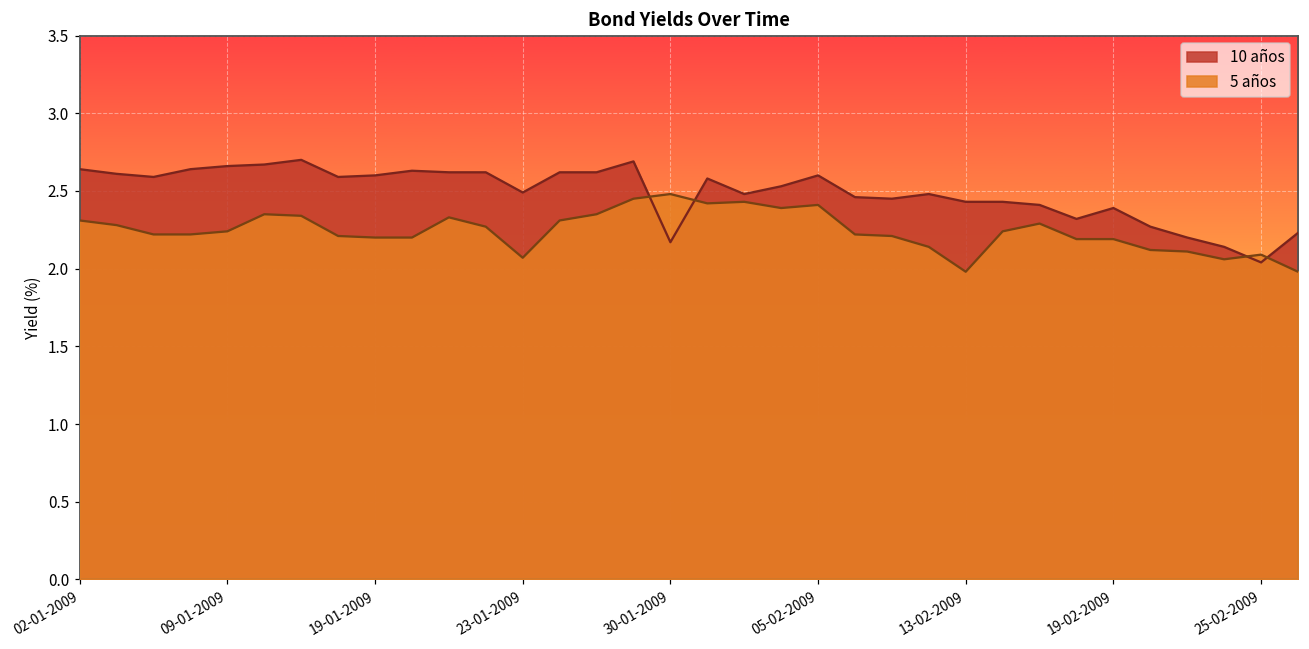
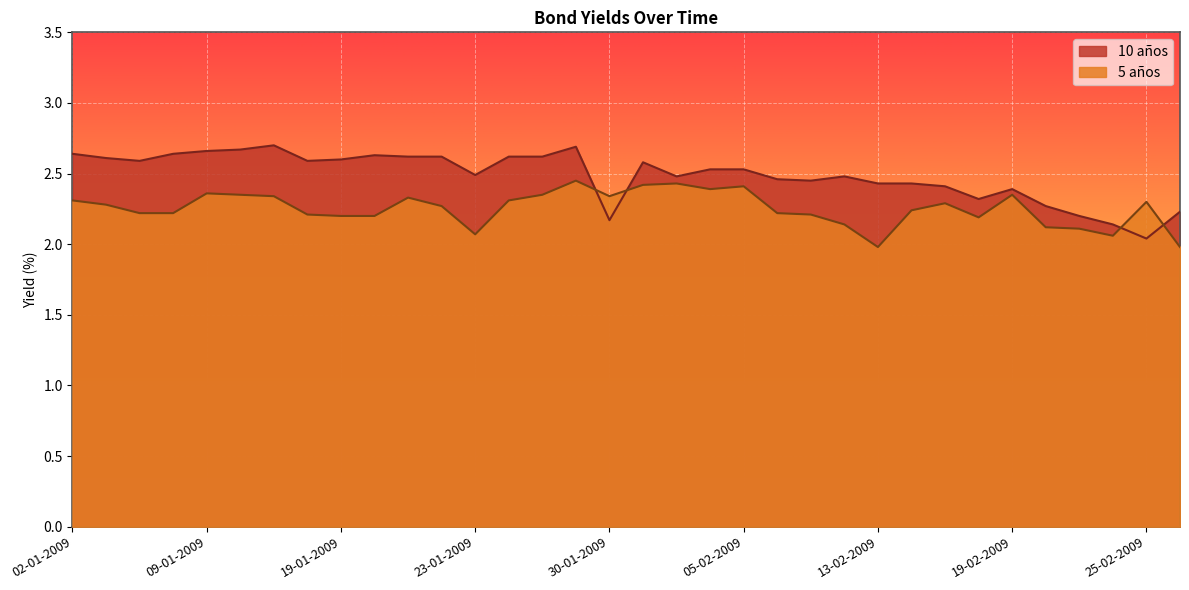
5 años, 09-01-2009: 2.24 -> 2.36
5 años, 30-01-2009: 2.48 -> 2.34
10 años, 05-02-2009: 2.60 -> 2.53
5 años, 19-02-2009: 2.19 -> 2.35
5 años, 25-02-2009: 2.09 -> 2.30
